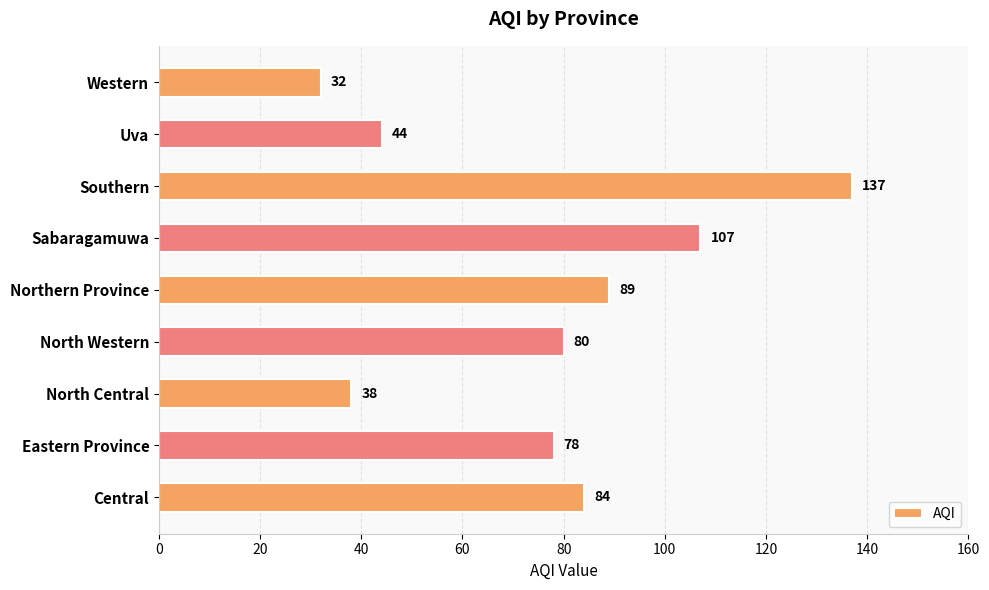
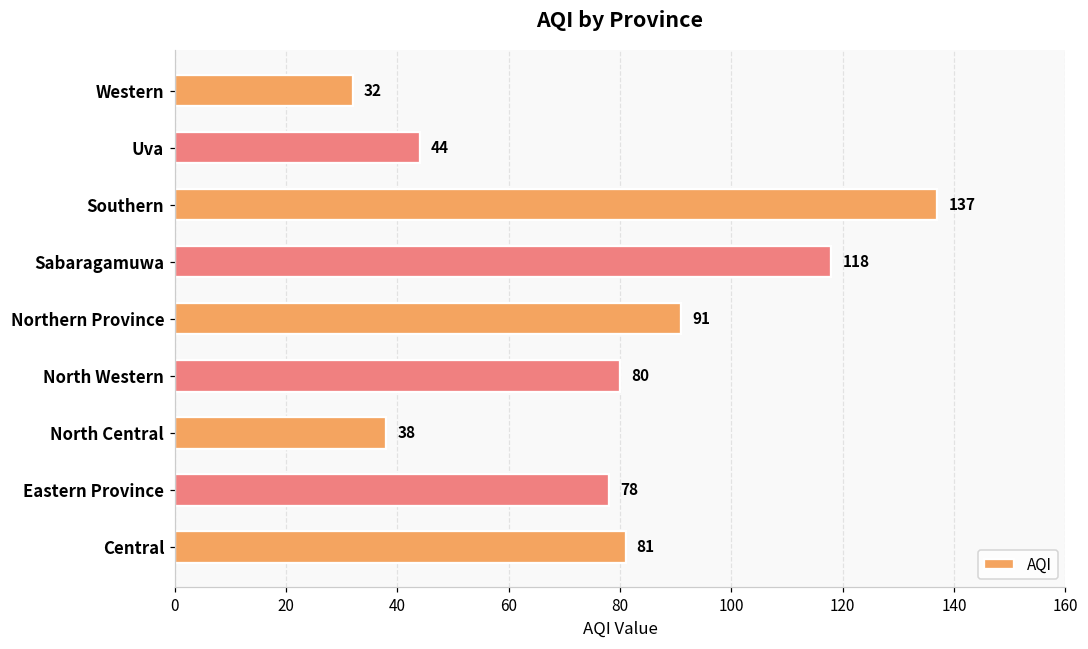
Sabaragamuwa: 107 -> 118
Northern Province: 89 -> 91
Central: 84 -> 81
